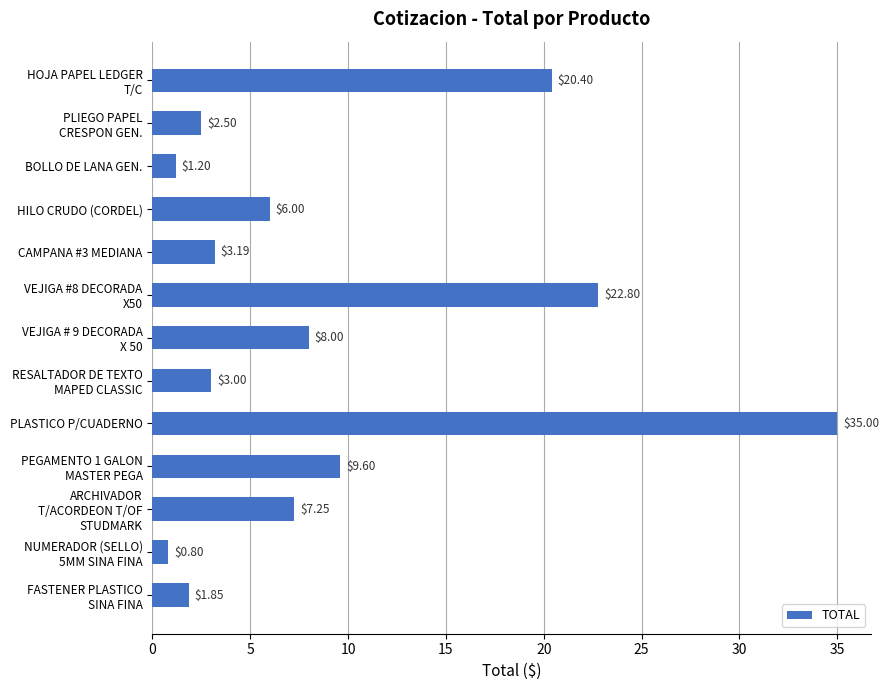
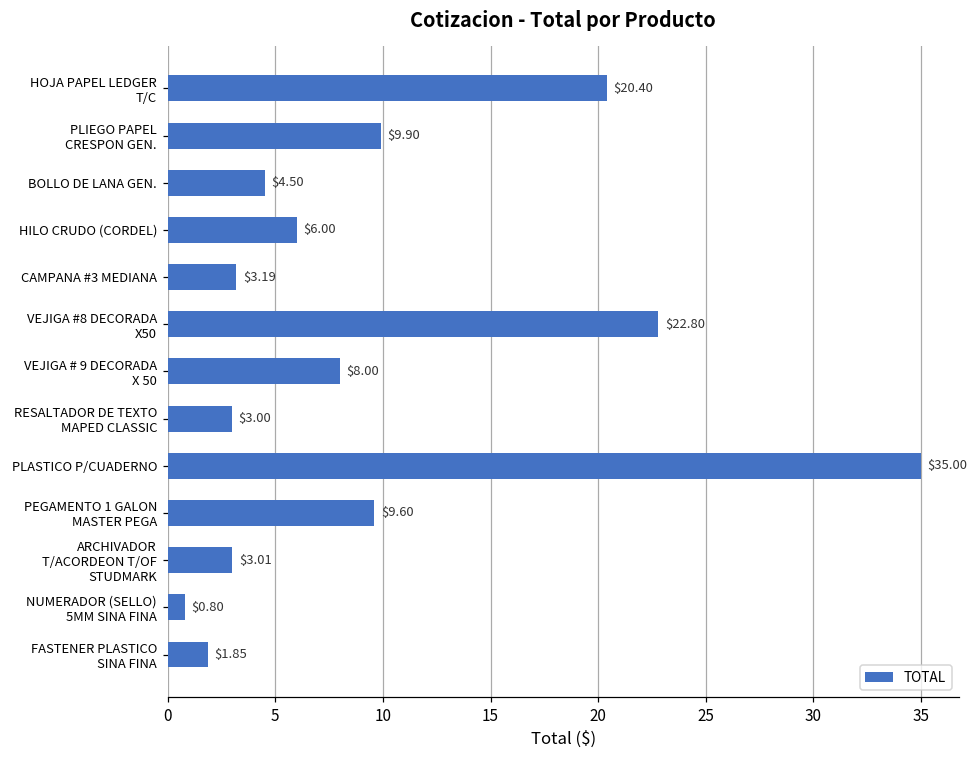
PLIEGO PAPEL CRESPON GEN.: $2.50 -> $9.90
BOLLO DE LANA GEN.: $1.20 -> $4.50
ARCHIVADOR T/ACORDEON T/OF STUDMARK: $7.25 -> $3.01
